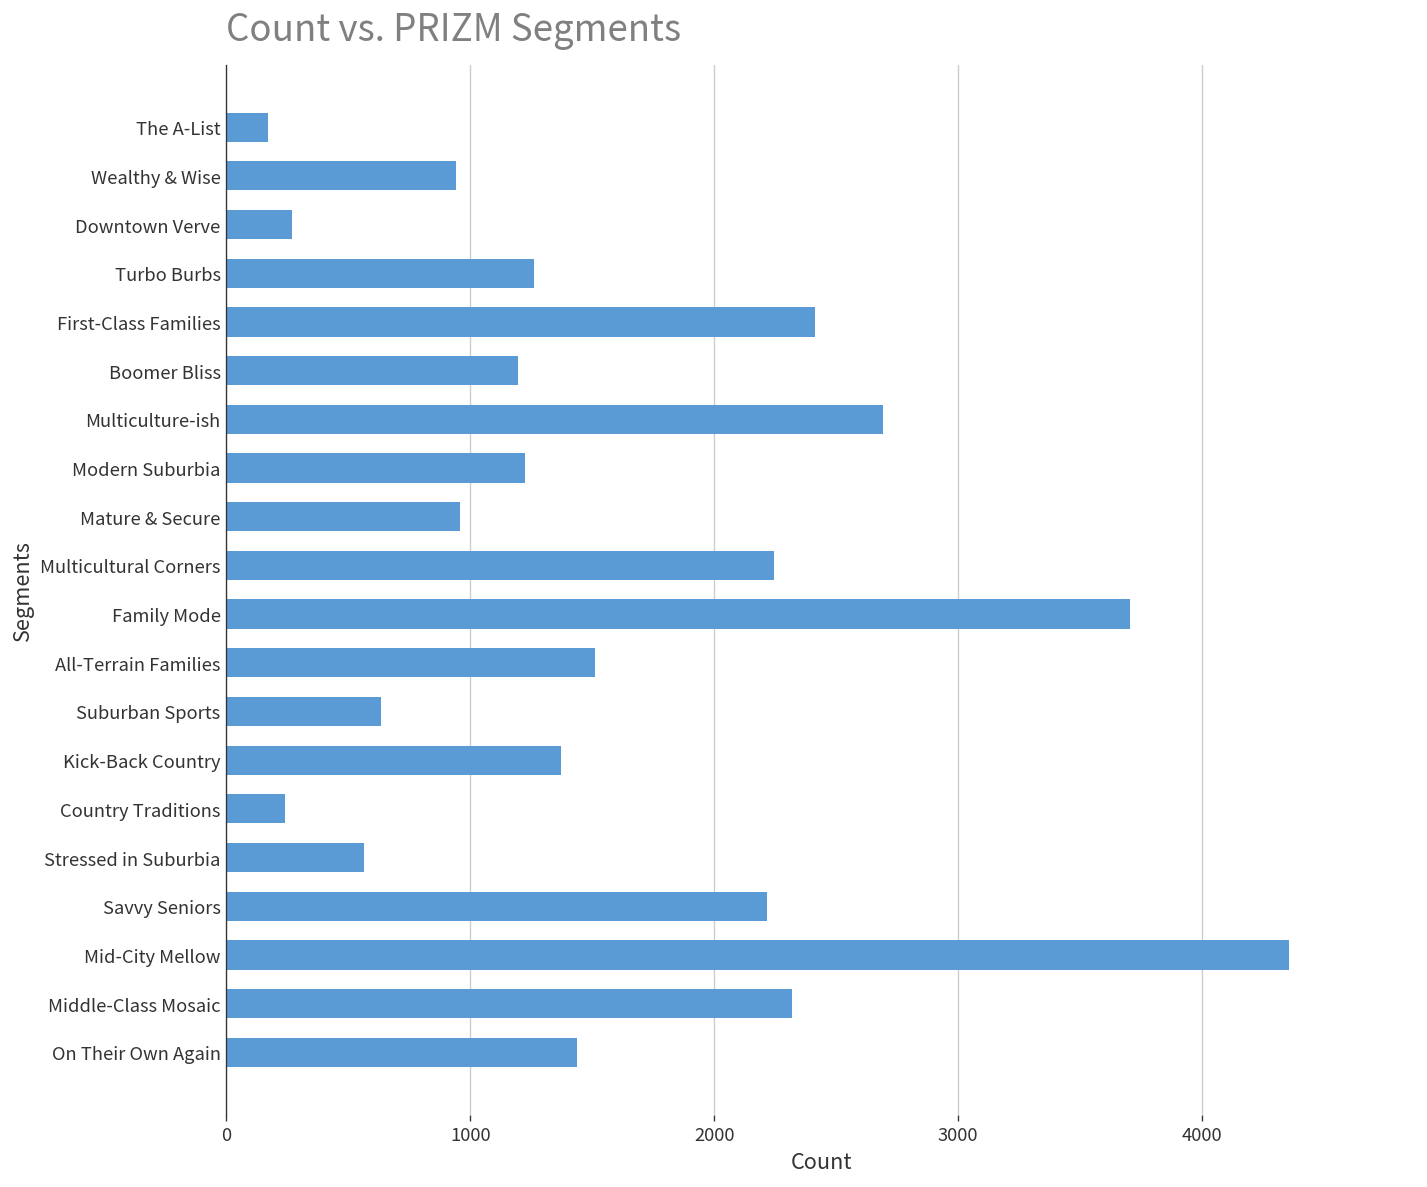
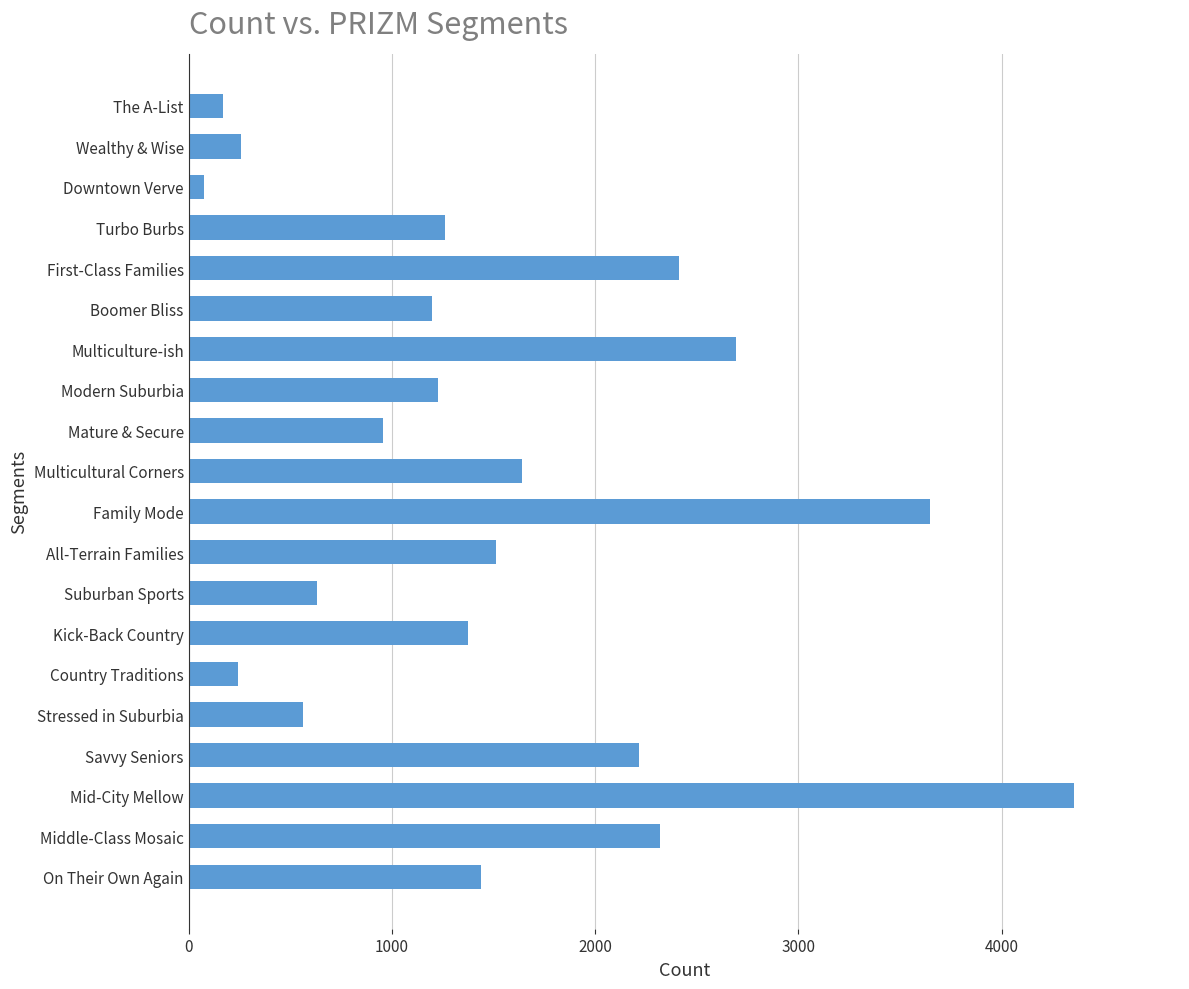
Wealthy & Wise: 940 -> 260
Downtown Verve: 270 -> 70
Multicultural Corners: 2240 -> 1640
Family Mode: 3710 -> 3650
